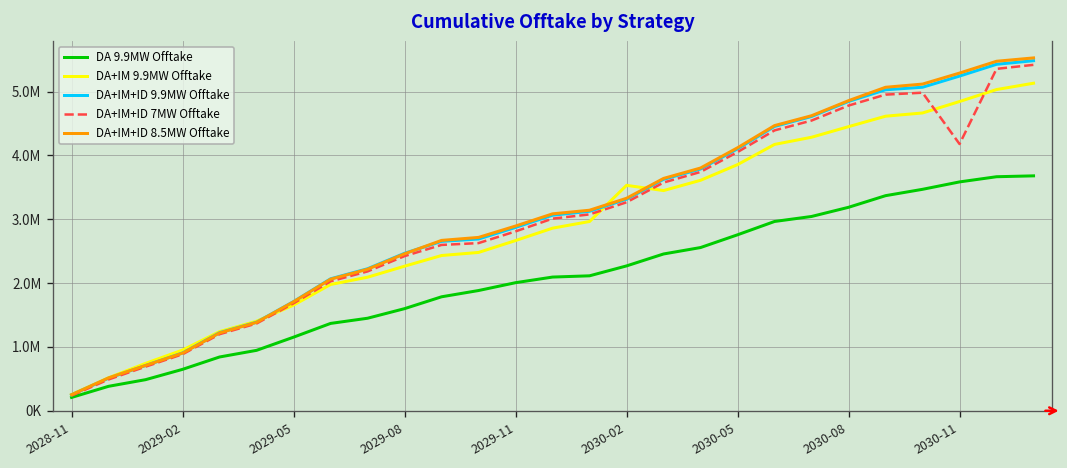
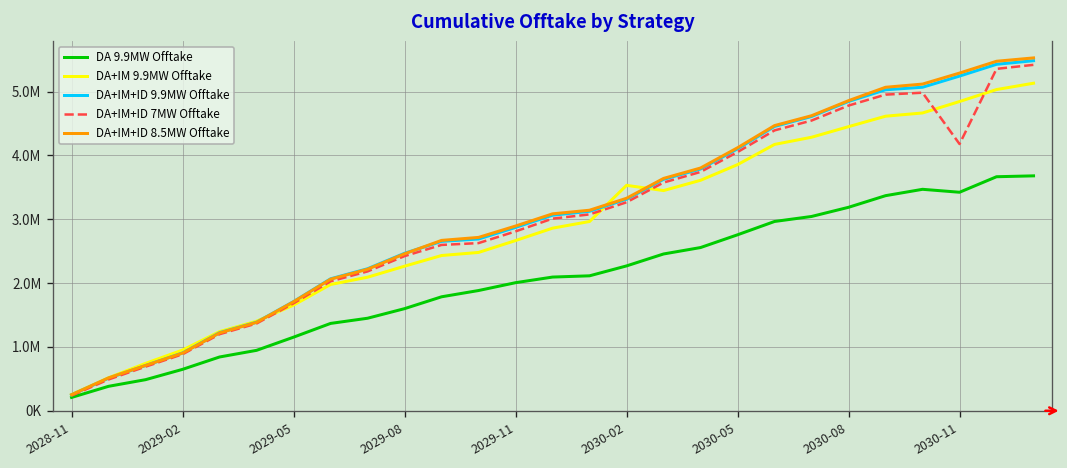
DA 9.9MW Offtake, 2030-11: 3600000 -> 3400000
